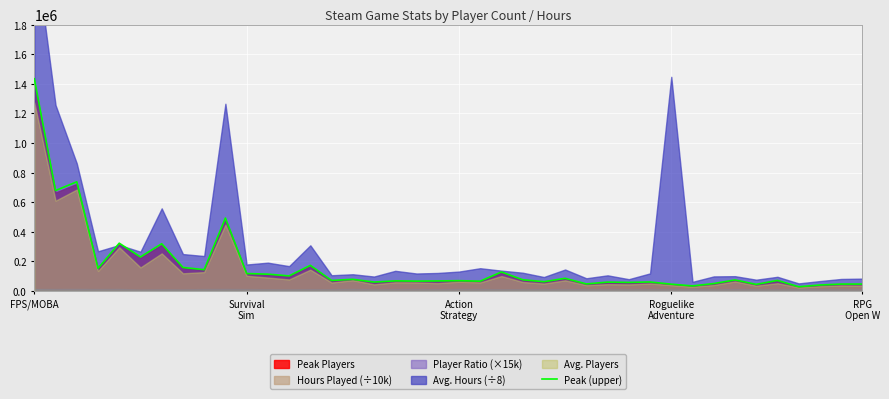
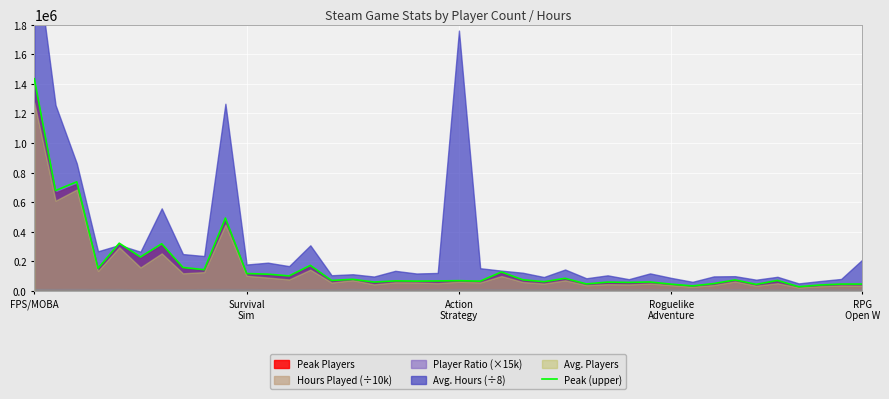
Avg. Hours (÷8), Action Strategy: 130000 -> 1760000
Avg. Hours (÷8), Roguelike Adventure: 1450000 -> 90000
Avg. Hours (÷8), RPG Open W: 80000 -> 210000
